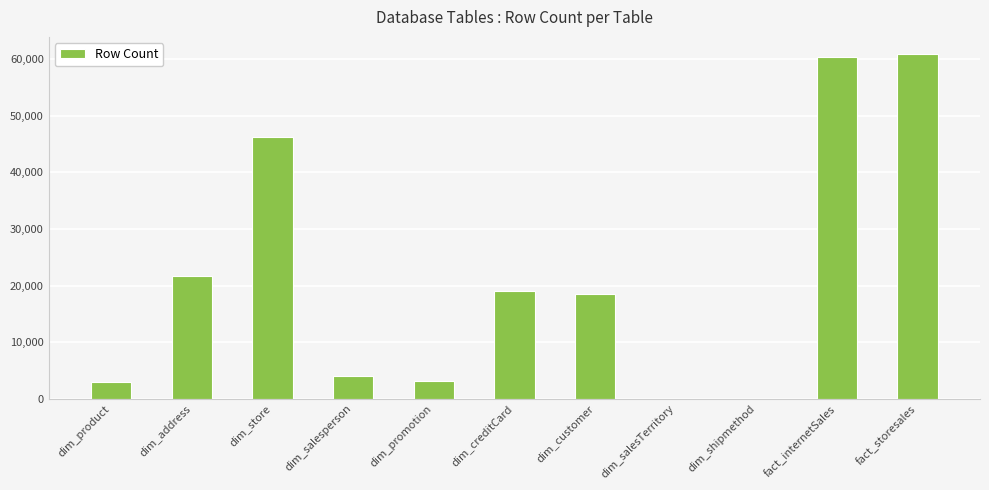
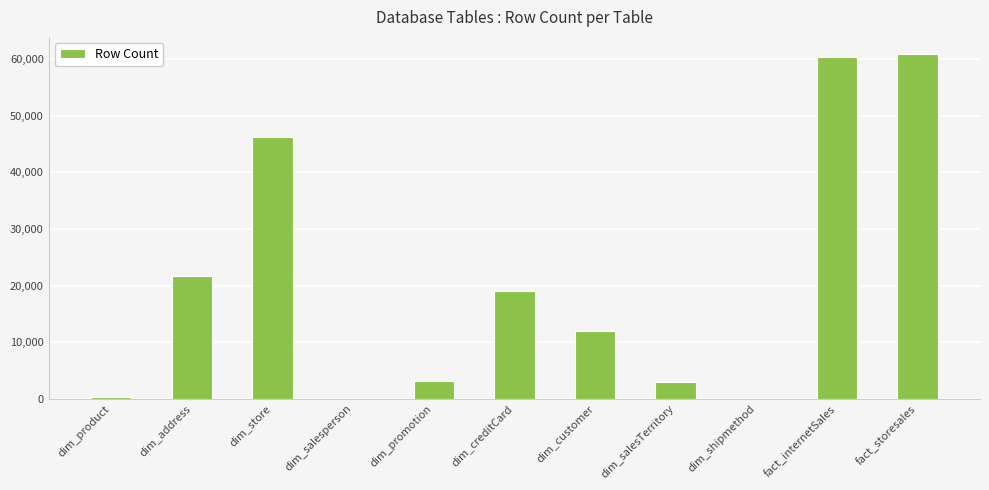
dim_product: 3,000 -> 0
dim_salesperson: 4,000 -> 0
dim_customer: 18,000 -> 12,000
dim_salesTerritory: 0 -> 3,000
